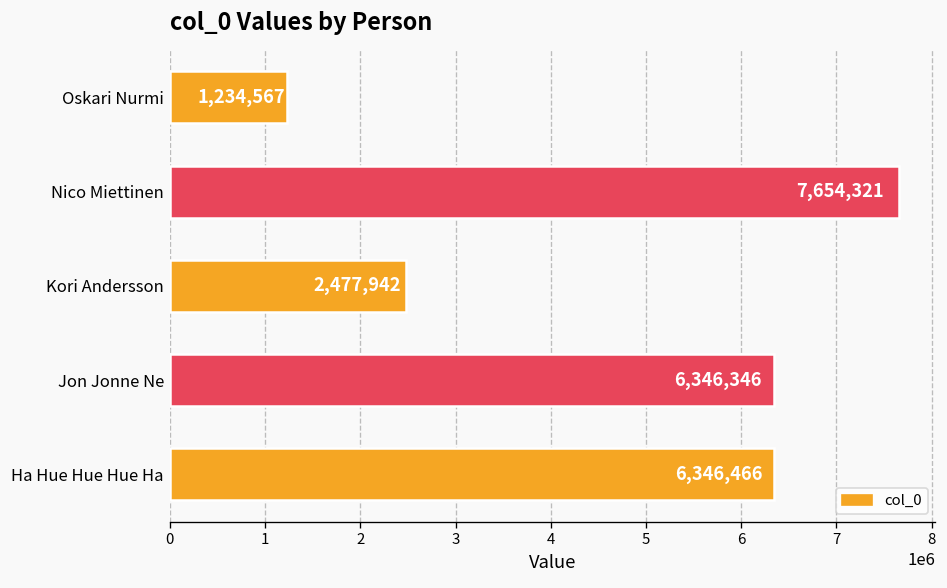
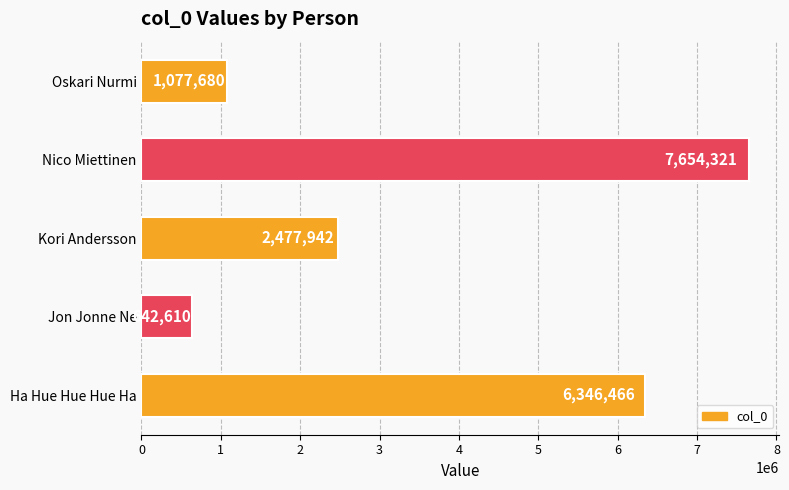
Oskari Nurmi: 1,234,567 -> 1,077,680
Jon Jonne Ne: 6,346,346 -> 642,610
